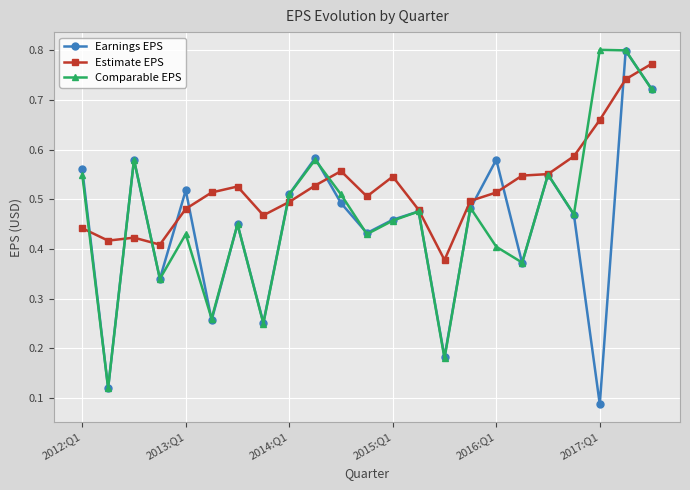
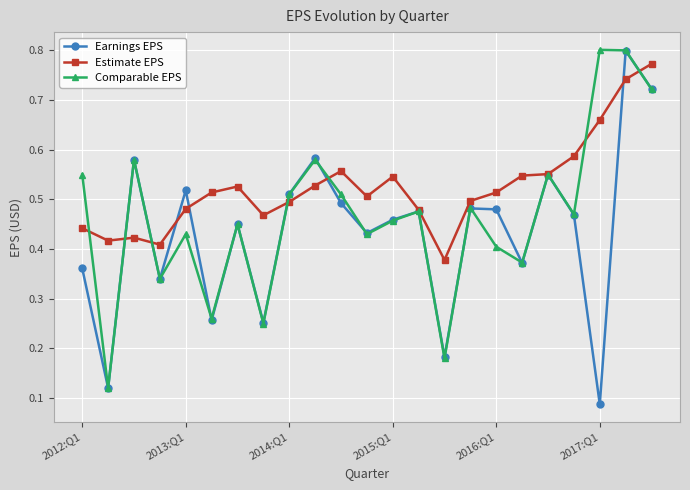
Earnings EPS, 2012:Q1: 0.56 -> 0.36
Earnings EPS, 2016:Q1: 0.58 -> 0.48
